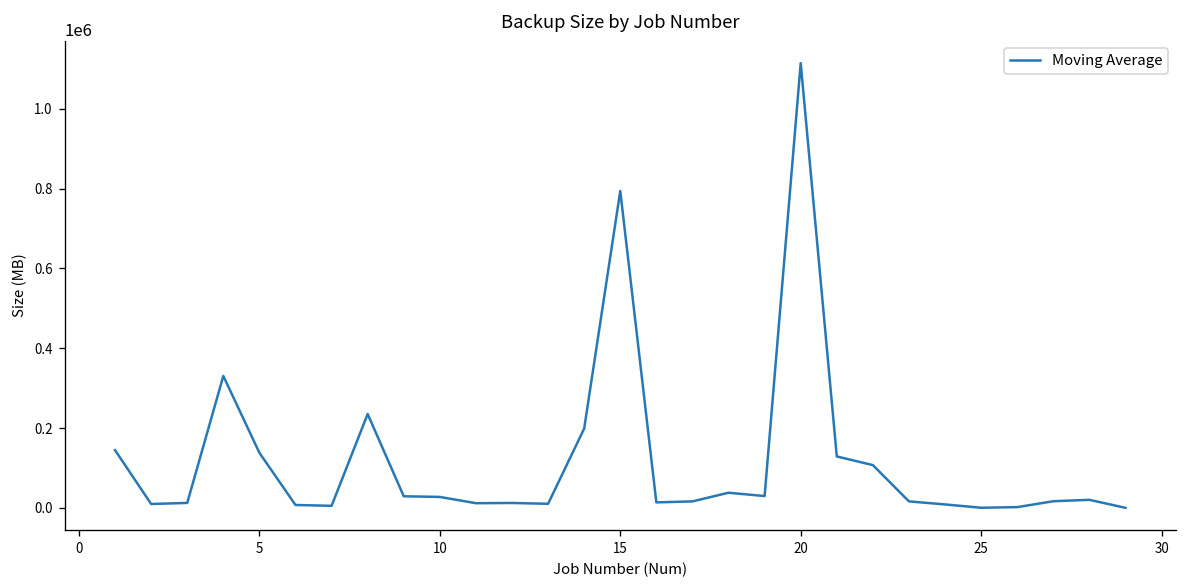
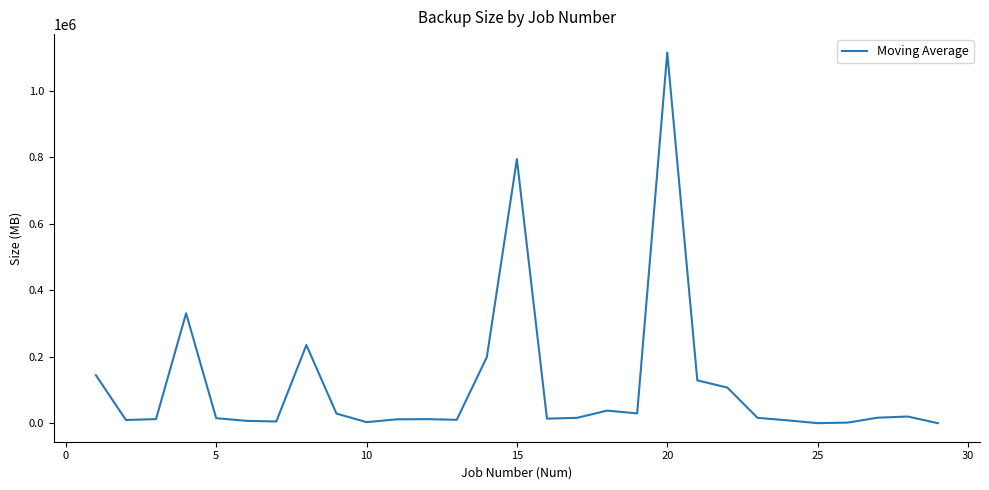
5: 140000 -> 20000
10: 30000 -> 0
